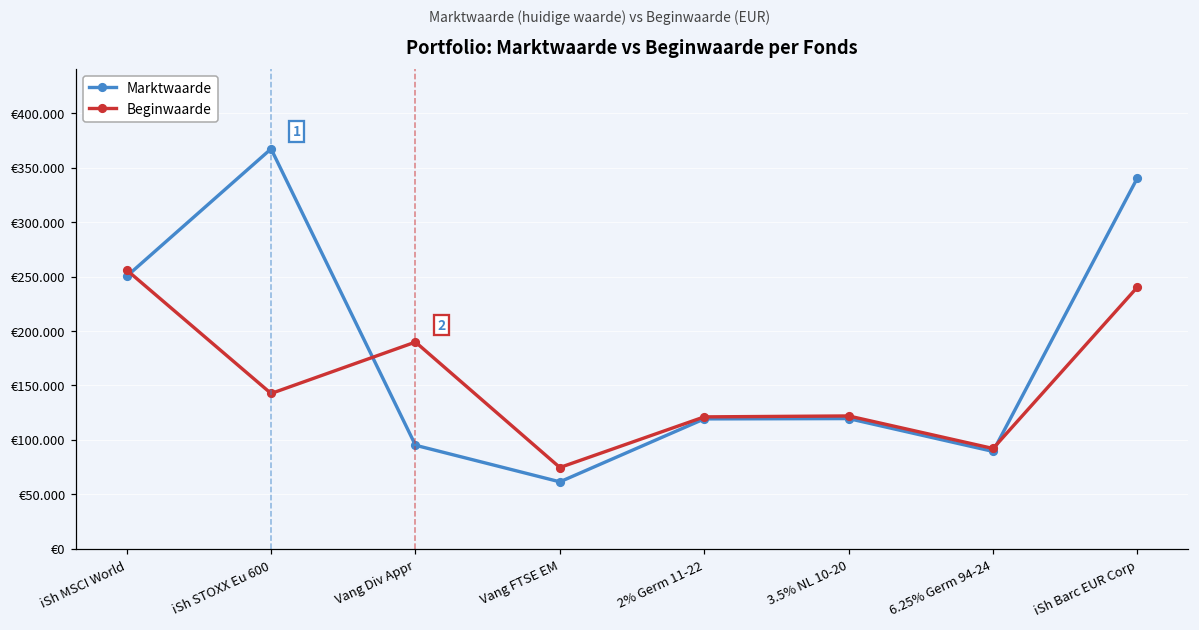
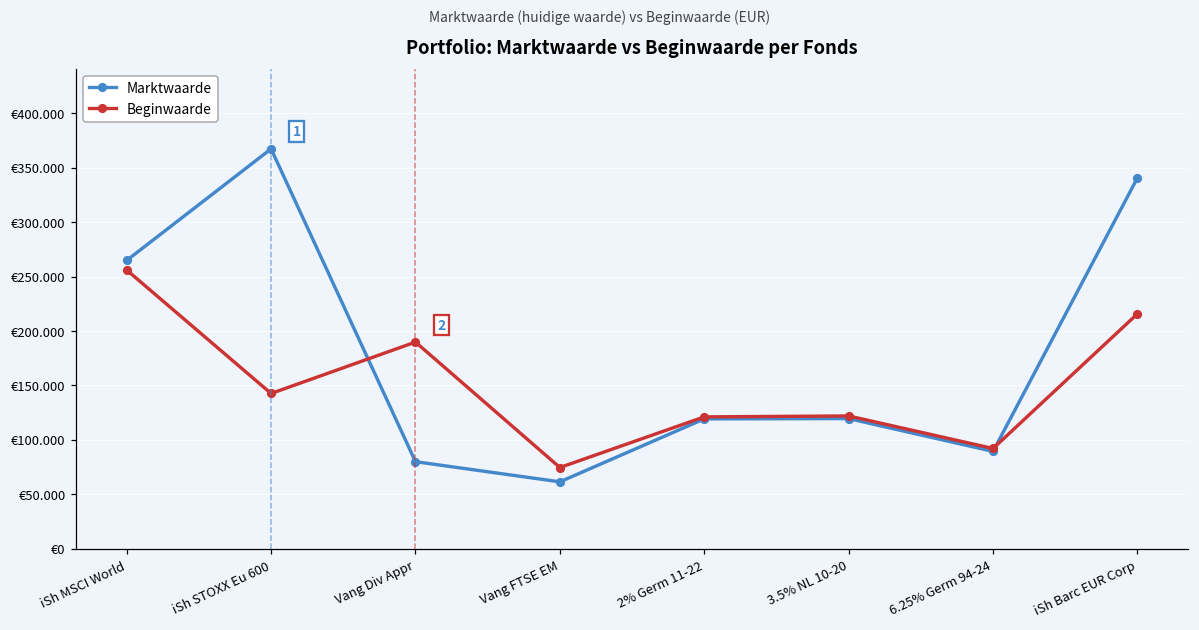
Marktwaarde, iSh MSCI World: €250 -> €260
Marktwaarde, Vang Div Appr: €100 -> €80
Beginwaarde, iSh Barc EUR Corp: €240 -> €220
